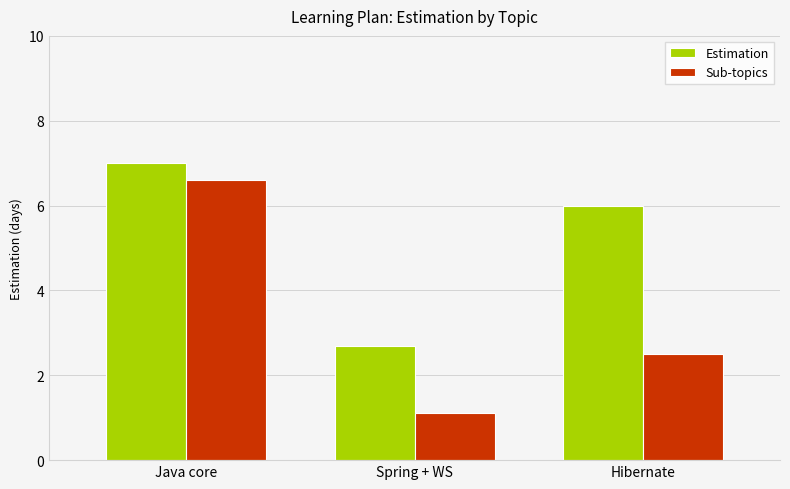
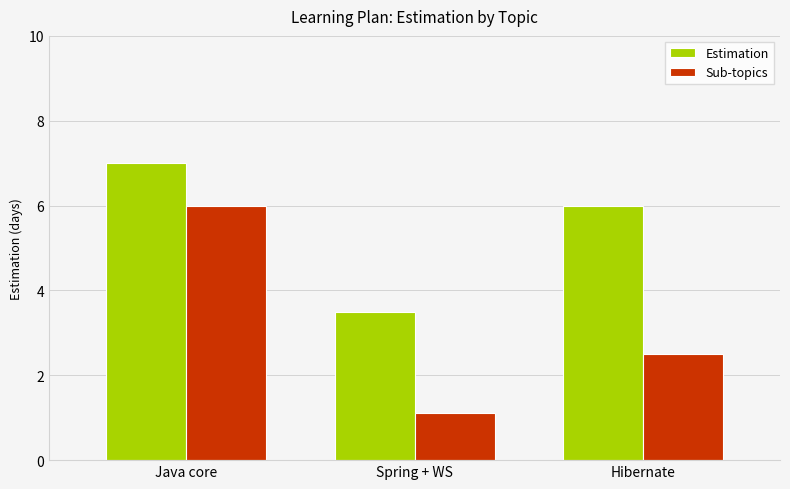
Sub-topics, Java core: 6.6 -> 6.0
Estimation, Spring + WS: 2.7 -> 3.5
